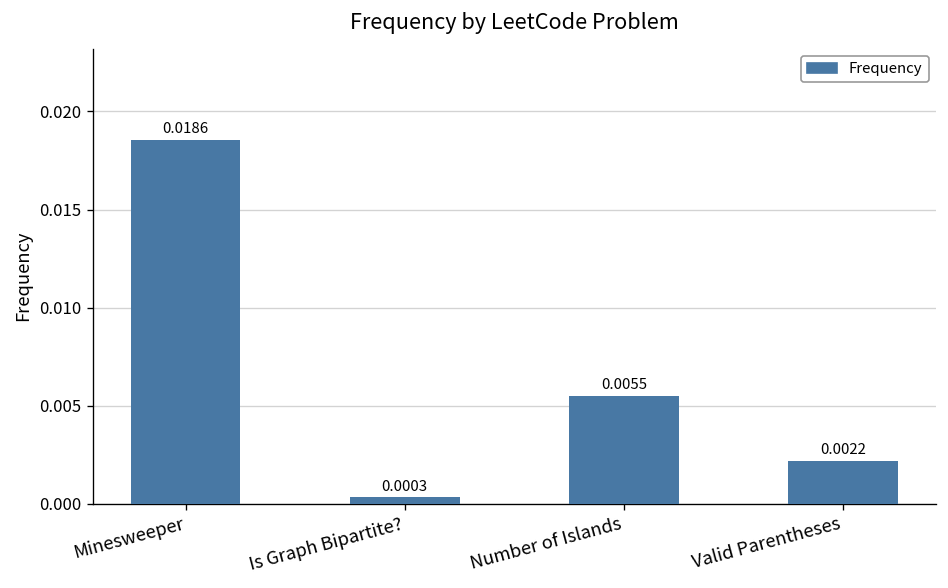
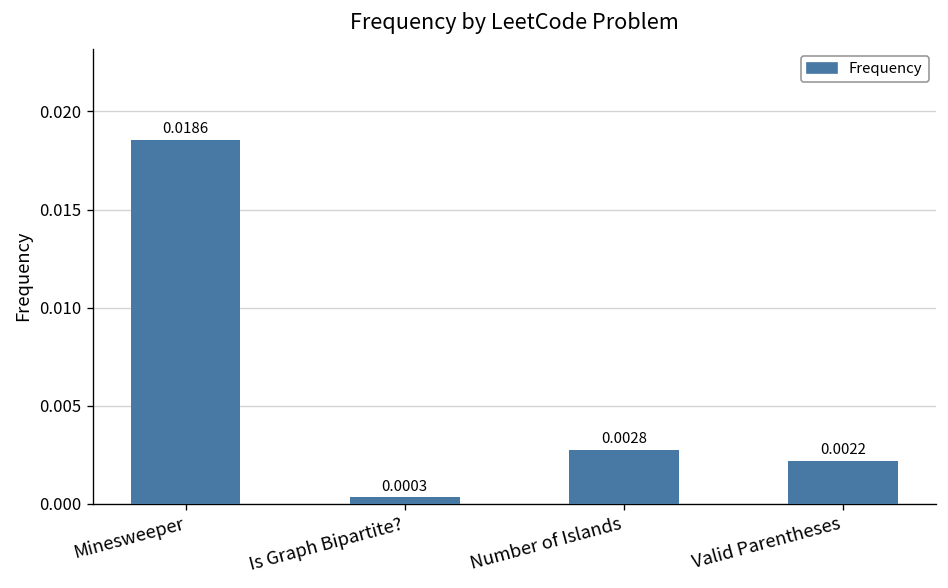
Number of Islands: 0.0055 -> 0.0028
